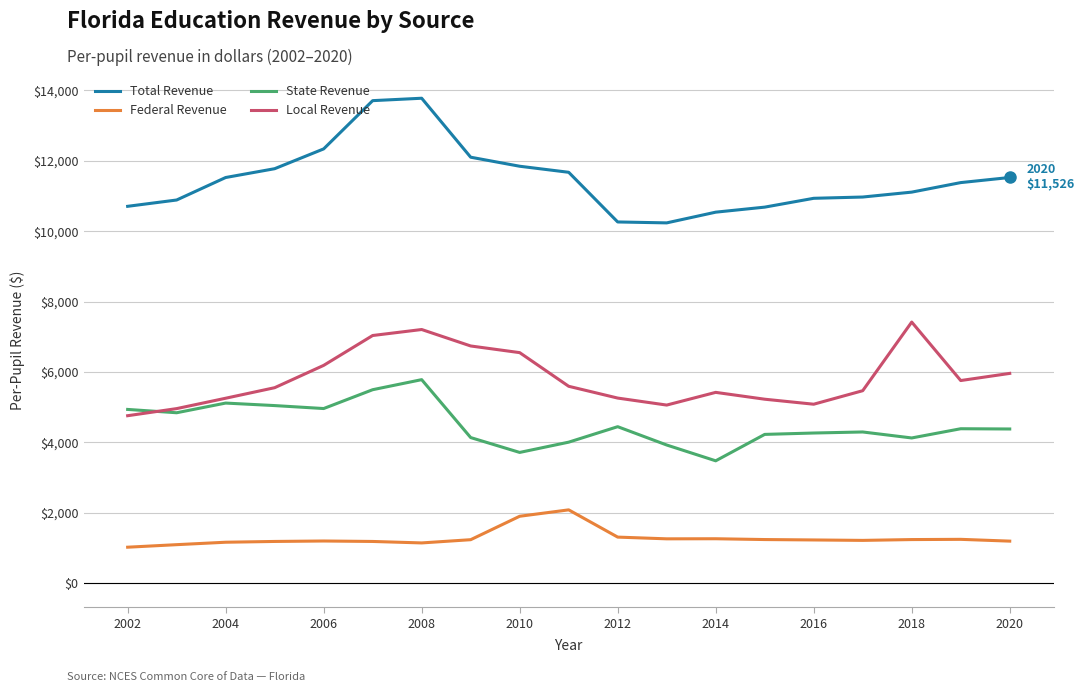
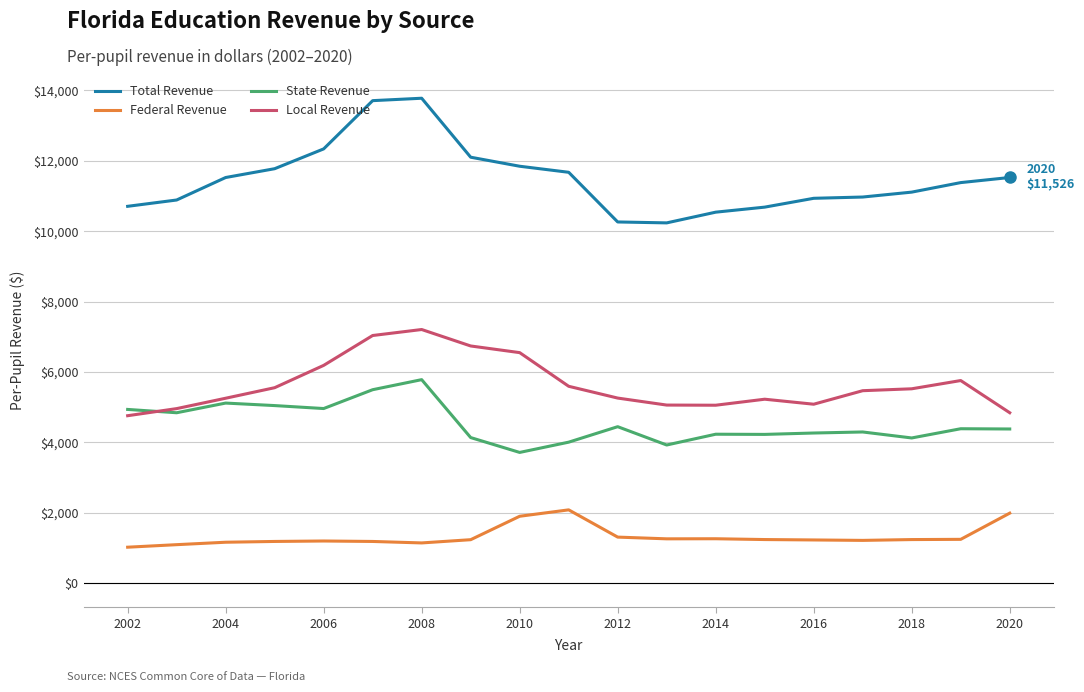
State Revenue, 2014: $3,500 -> $4,200
Local Revenue, 2014: $5,400 -> $5,100
Local Revenue, 2018: $7,400 -> $5,500
Federal Revenue, 2020: $1,200 -> $2,000
Local Revenue, 2020: $6,000 -> $4,800
